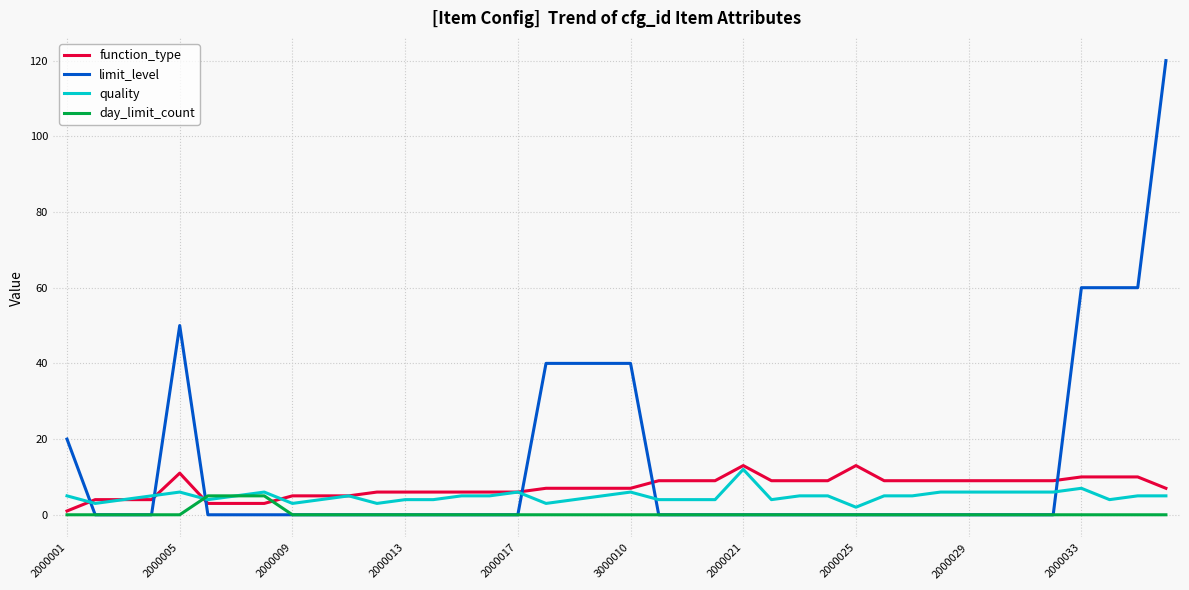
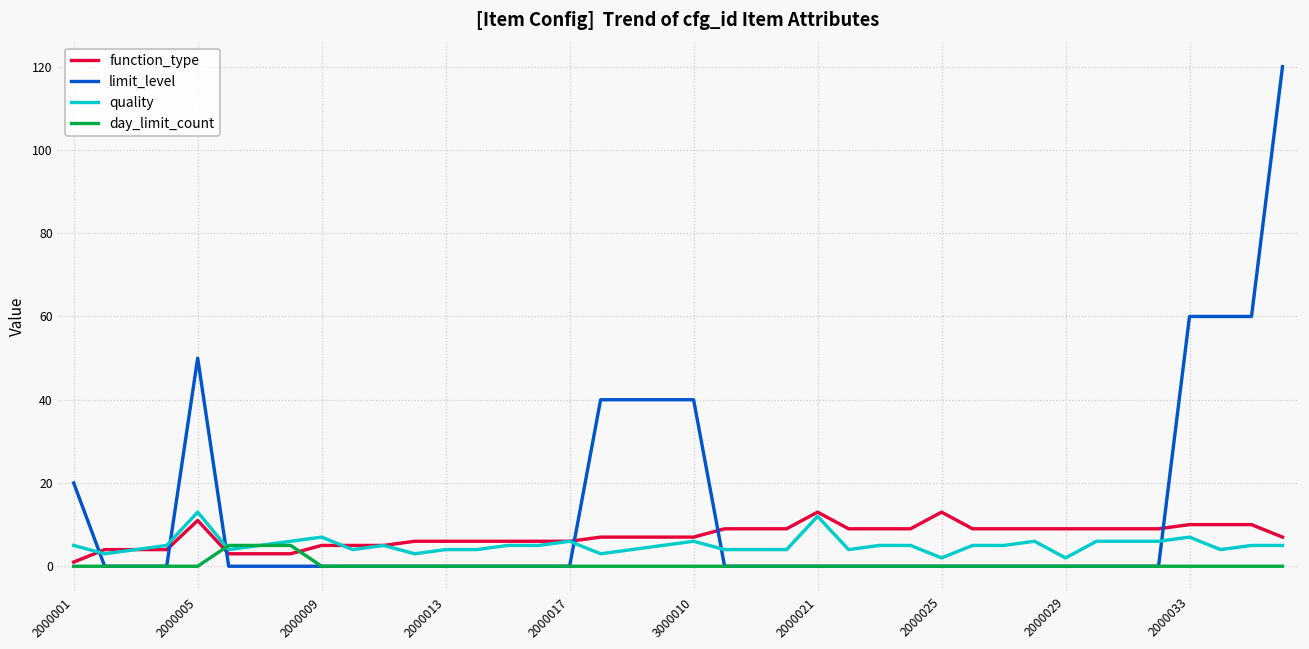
quality, 2000005: 6 -> 13
quality, 2000009: 3 -> 7
quality, 2000029: 6 -> 2
